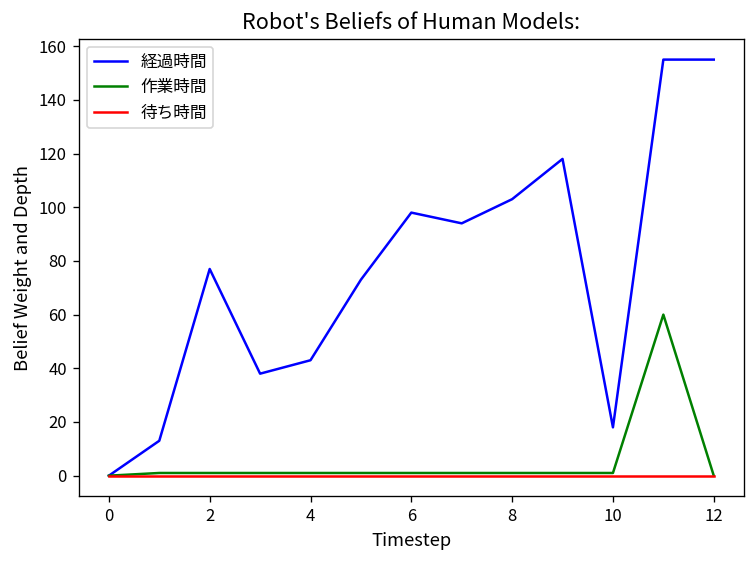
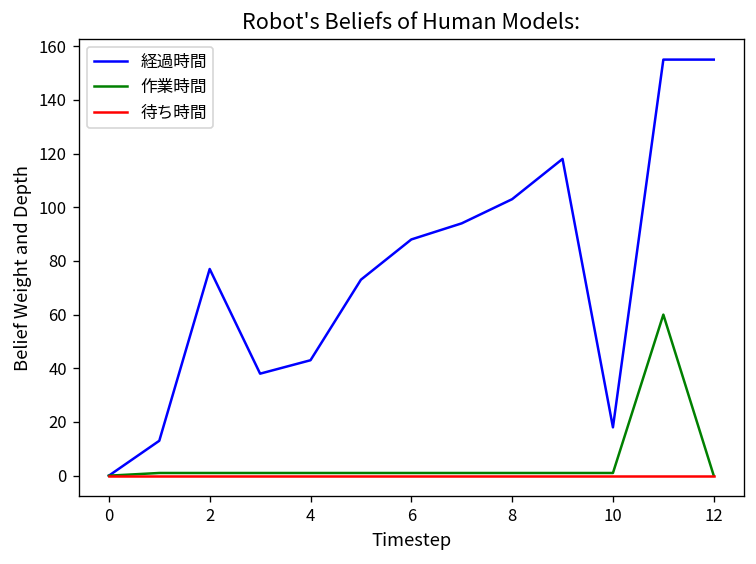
経過時間, 6: 98 -> 88
